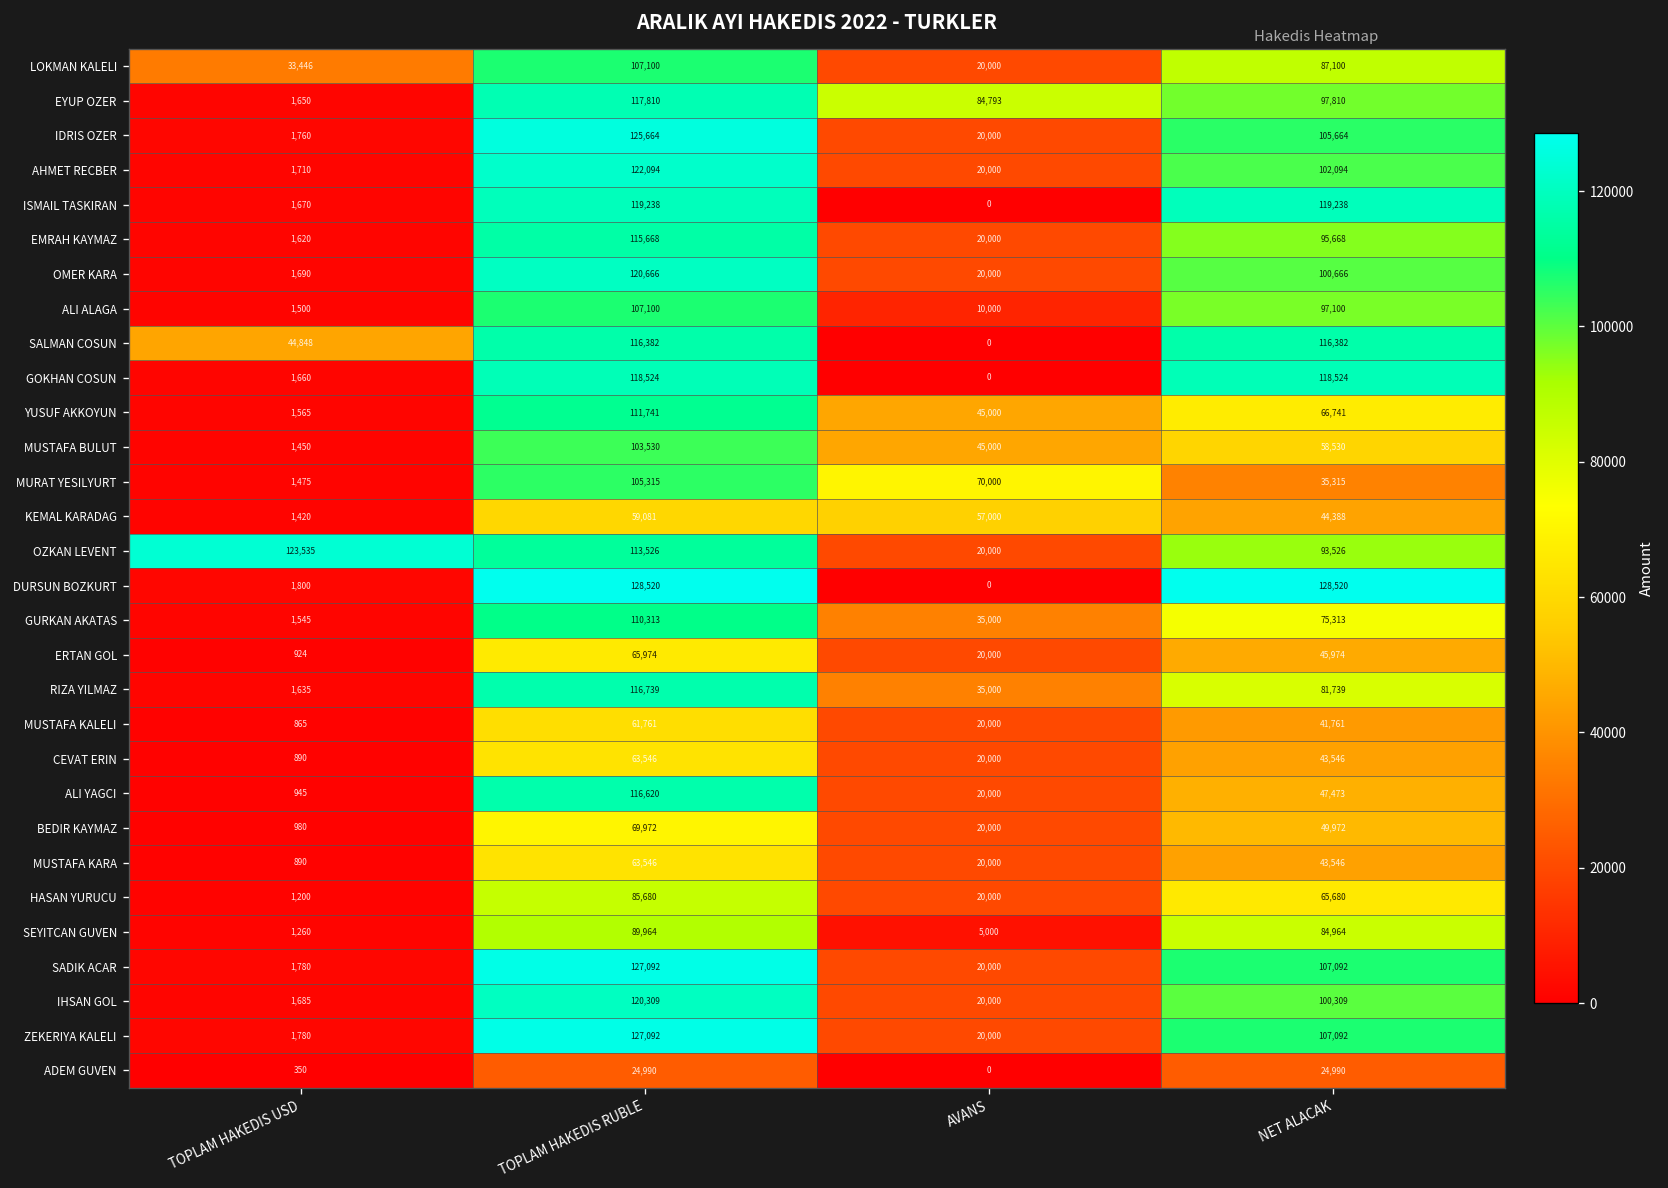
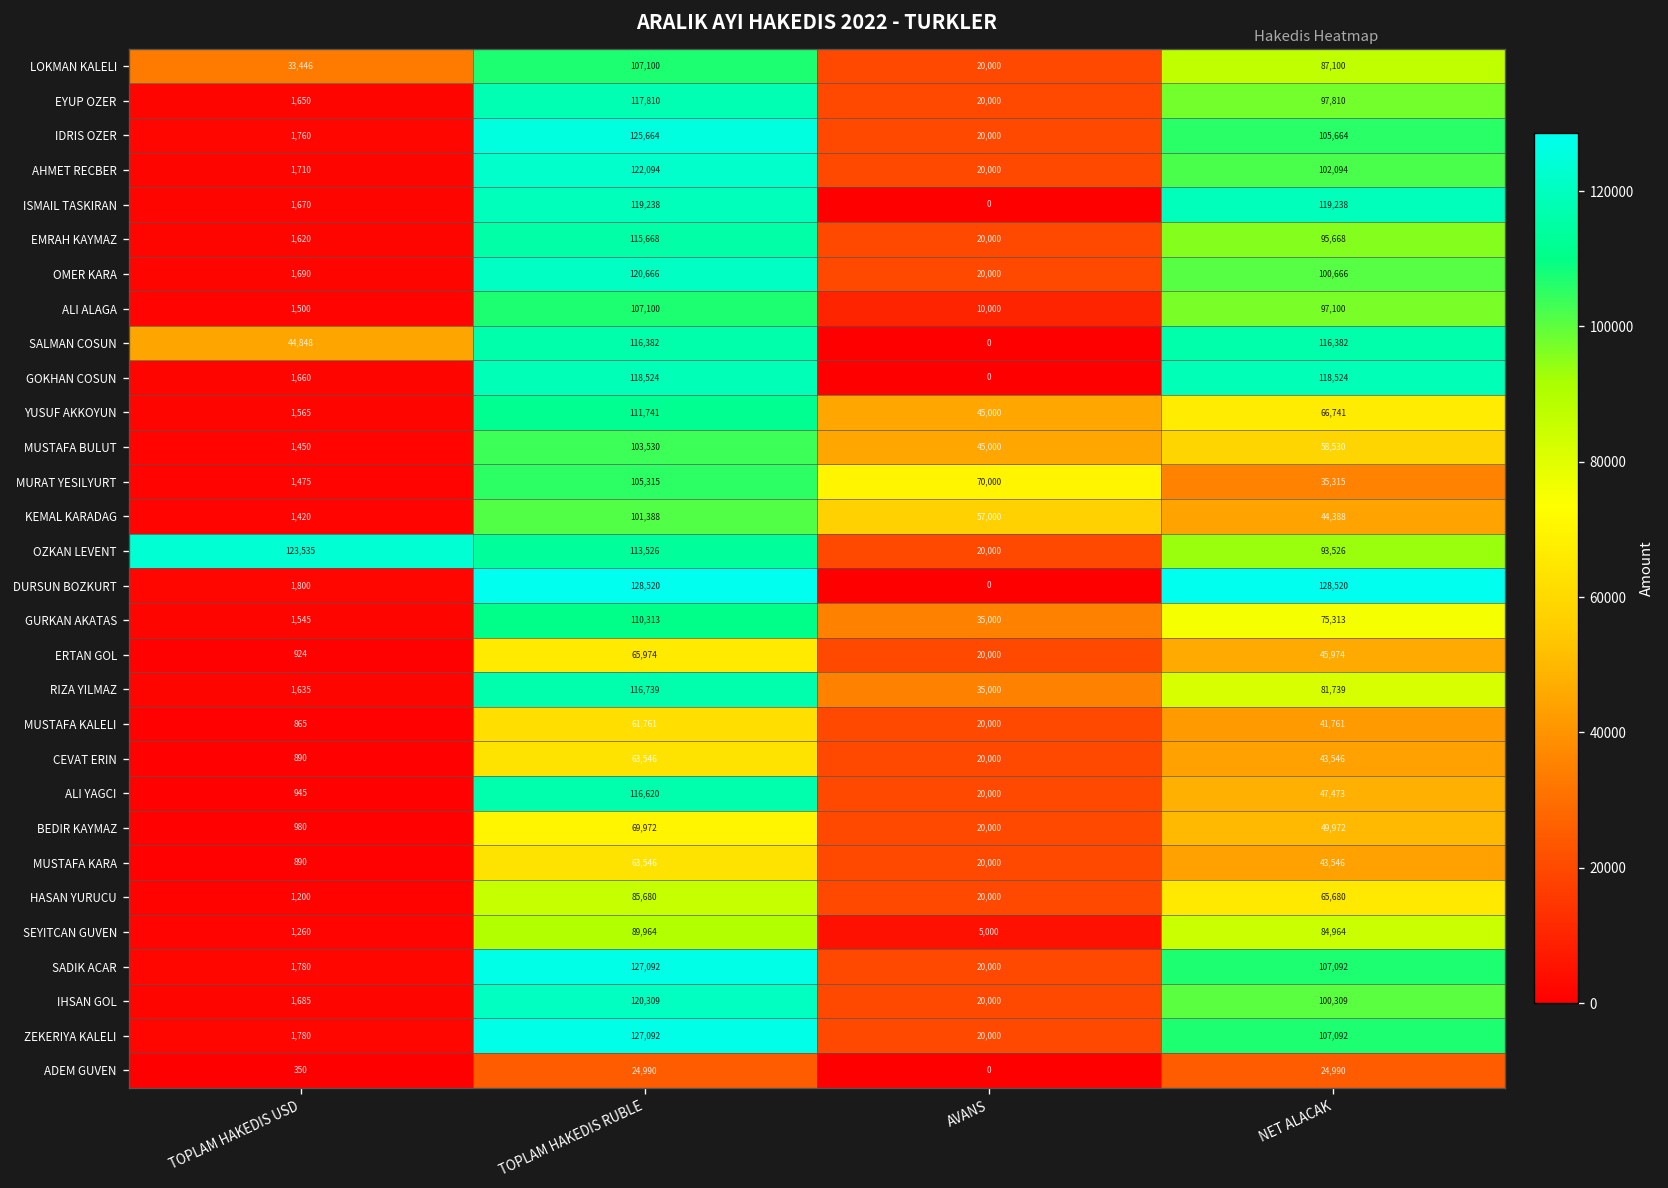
EYUP OZER, AVANS: 84,793 -> 20,000
KEMAL KARADAG, TOPLAM HAKEDIS RUBLE: 59,081 -> 101,388
